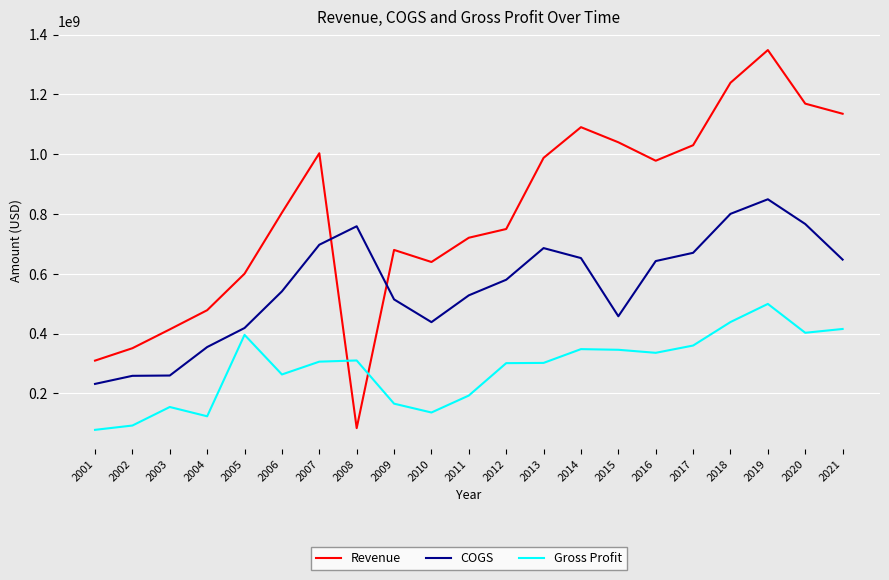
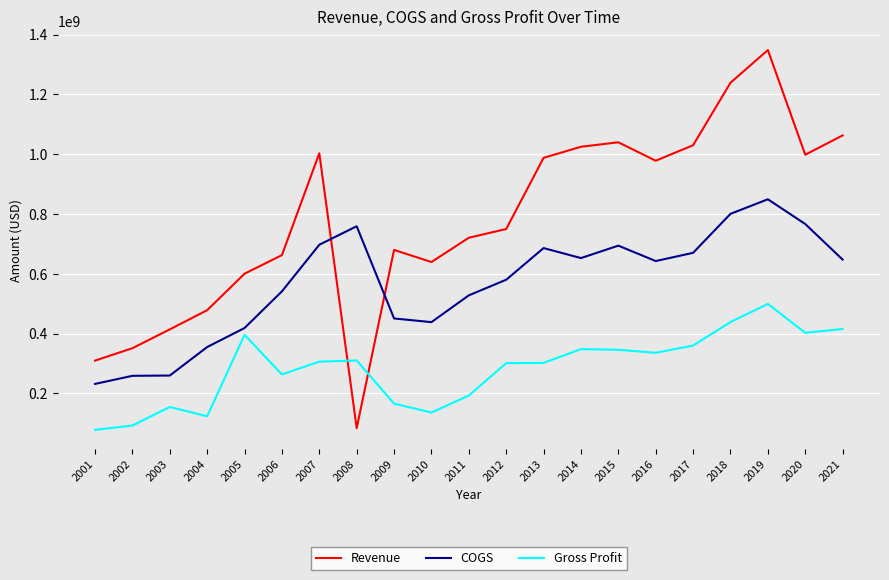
Revenue, 2006: 800000000 -> 660000000
COGS, 2009: 510000000 -> 450000000
Revenue, 2014: 1090000000 -> 1020000000
COGS, 2015: 460000000 -> 690000000
Revenue, 2020: 1170000000 -> 1000000000
Revenue, 2021: 1140000000 -> 1060000000
